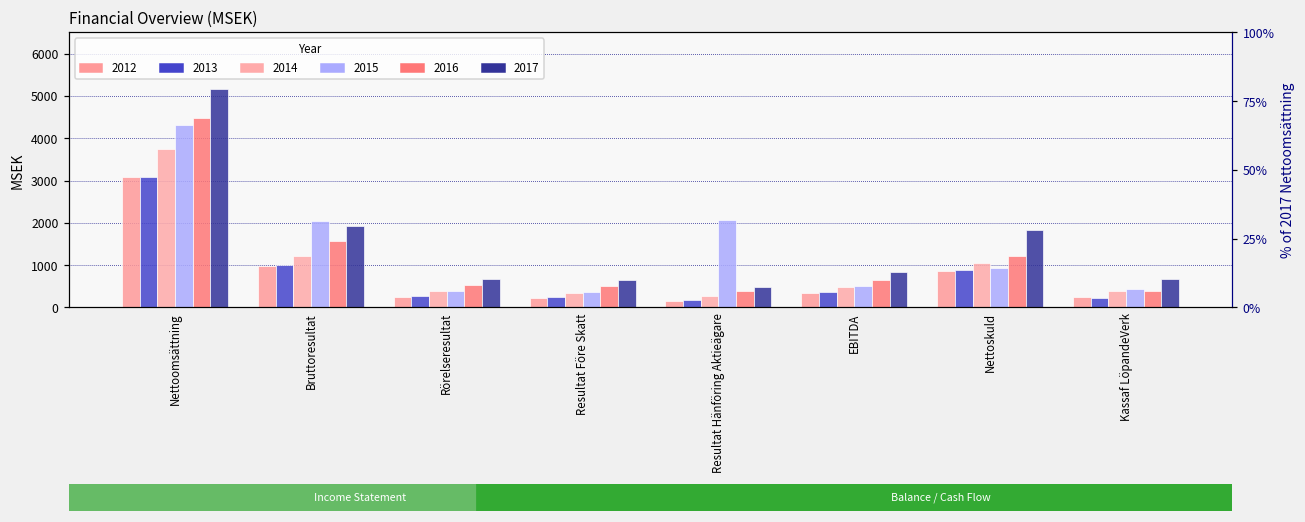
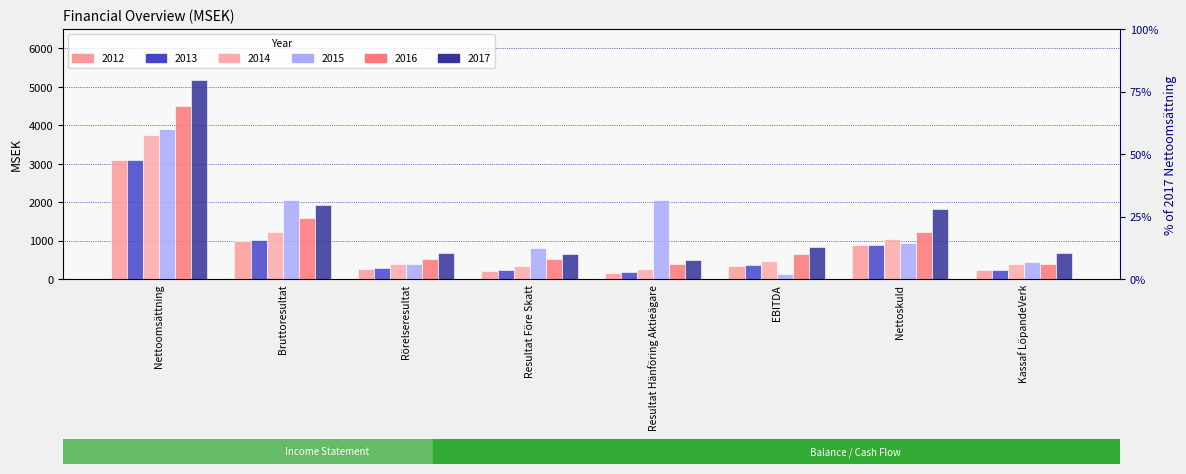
2015, Nettoomsättning: 4300 -> 3900
2015, Resultat Före Skatt: 400 -> 800
2015, EBITDA: 500 -> 100
